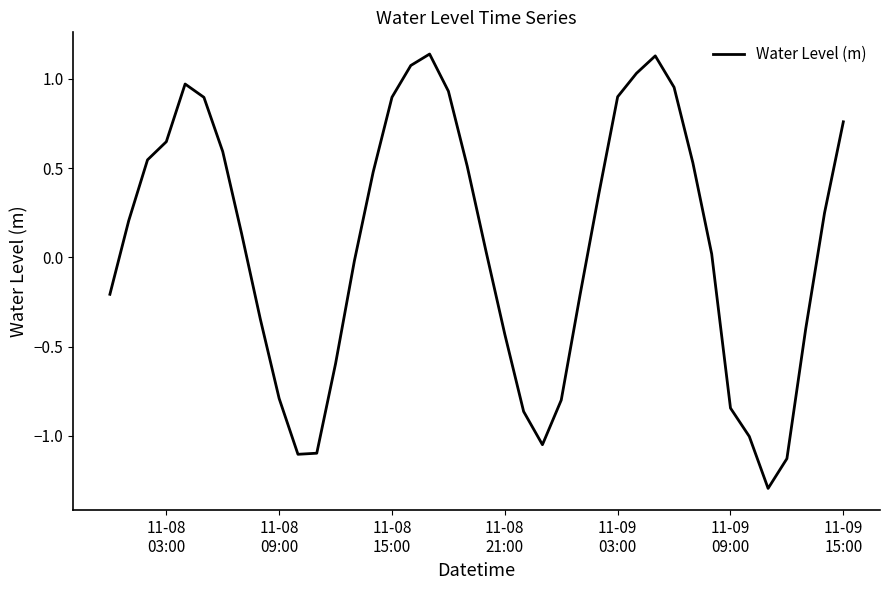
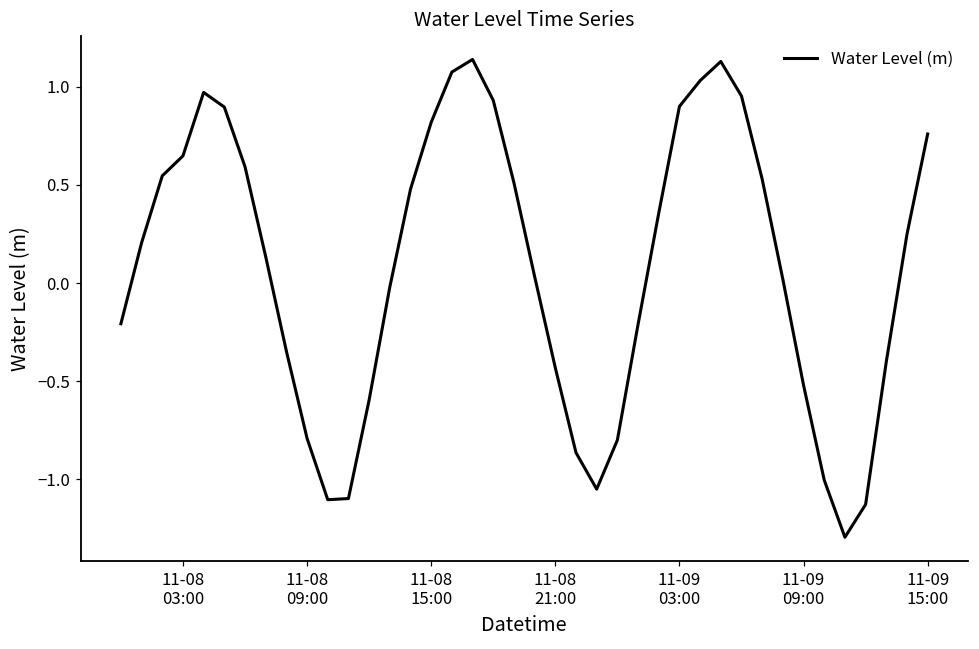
11-08 15:00: 0.90 -> 0.82
11-09 09:00: -0.84 -> -0.52
